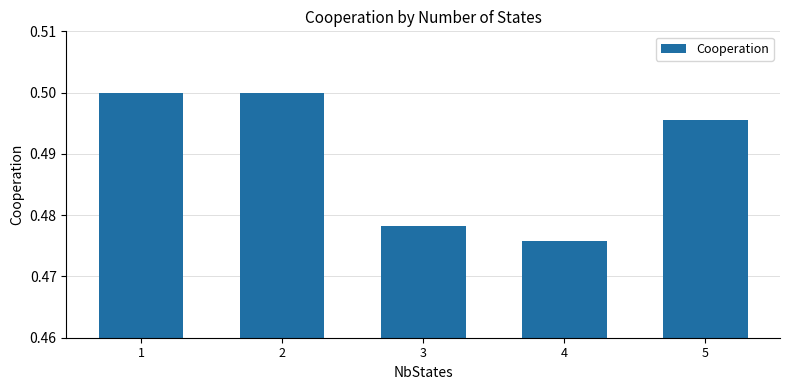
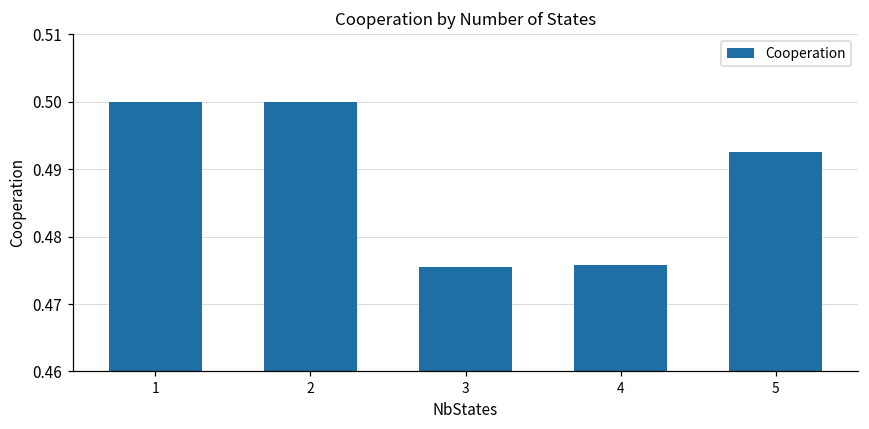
3: 0.478 -> 0.476
5: 0.496 -> 0.493
